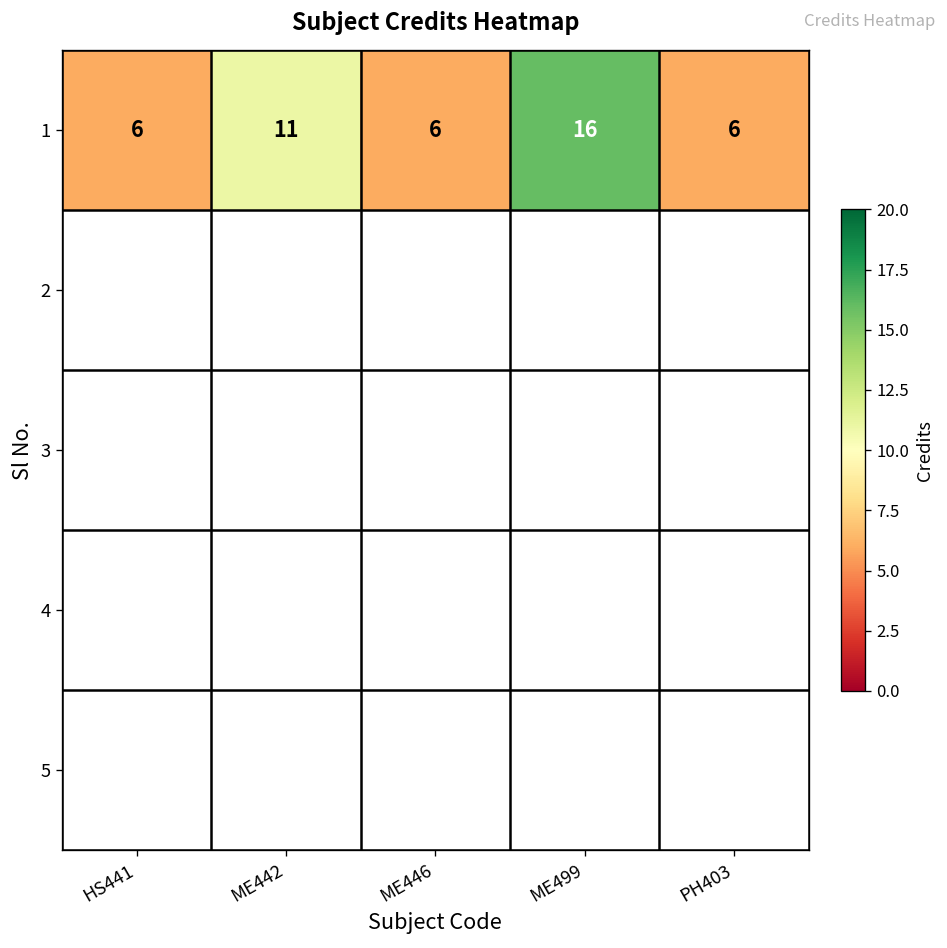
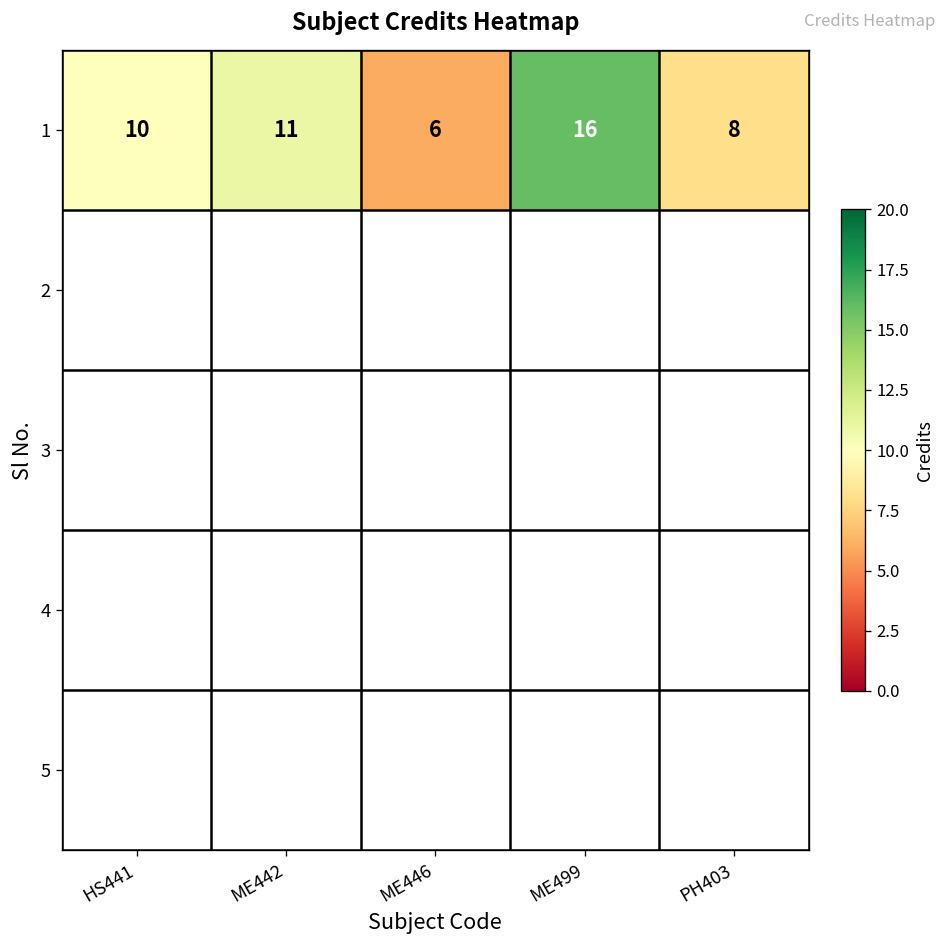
1, HS441: 6 -> 10
1, PH403: 6 -> 8
